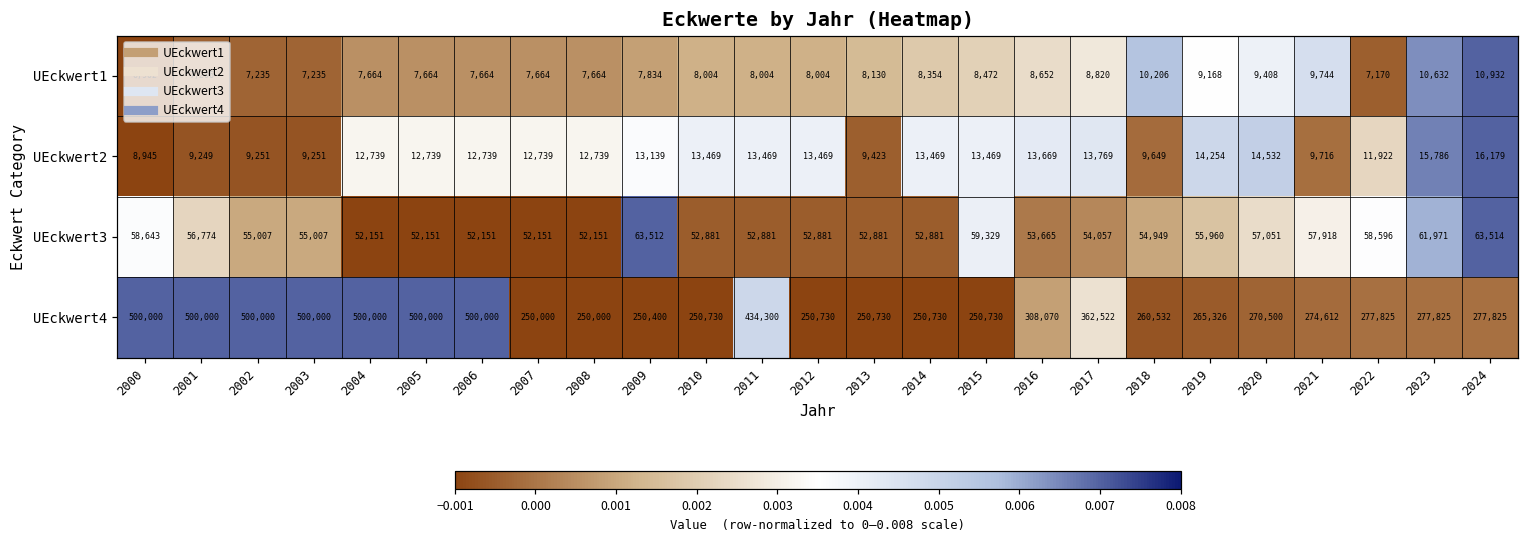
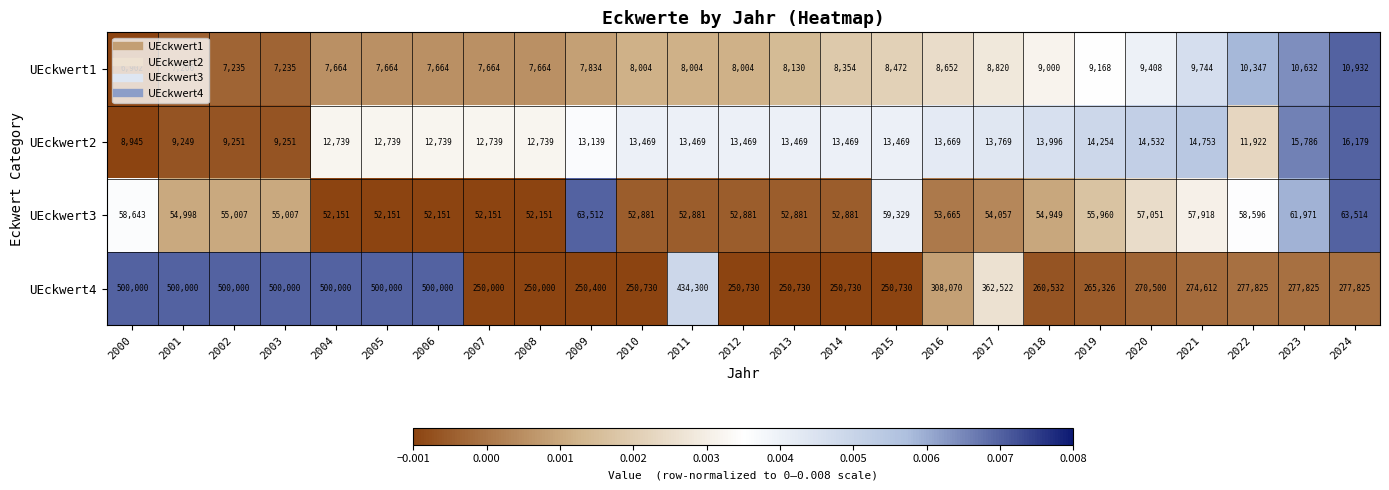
UEckwert1, 2018: 10,206 -> 9,000
UEckwert1, 2022: 7,170 -> 10,347
UEckwert2, 2013: 9,423 -> 13,469
UEckwert2, 2018: 9,649 -> 13,996
UEckwert2, 2021: 9,716 -> 14,753
UEckwert3, 2001: 56,774 -> 54,998
